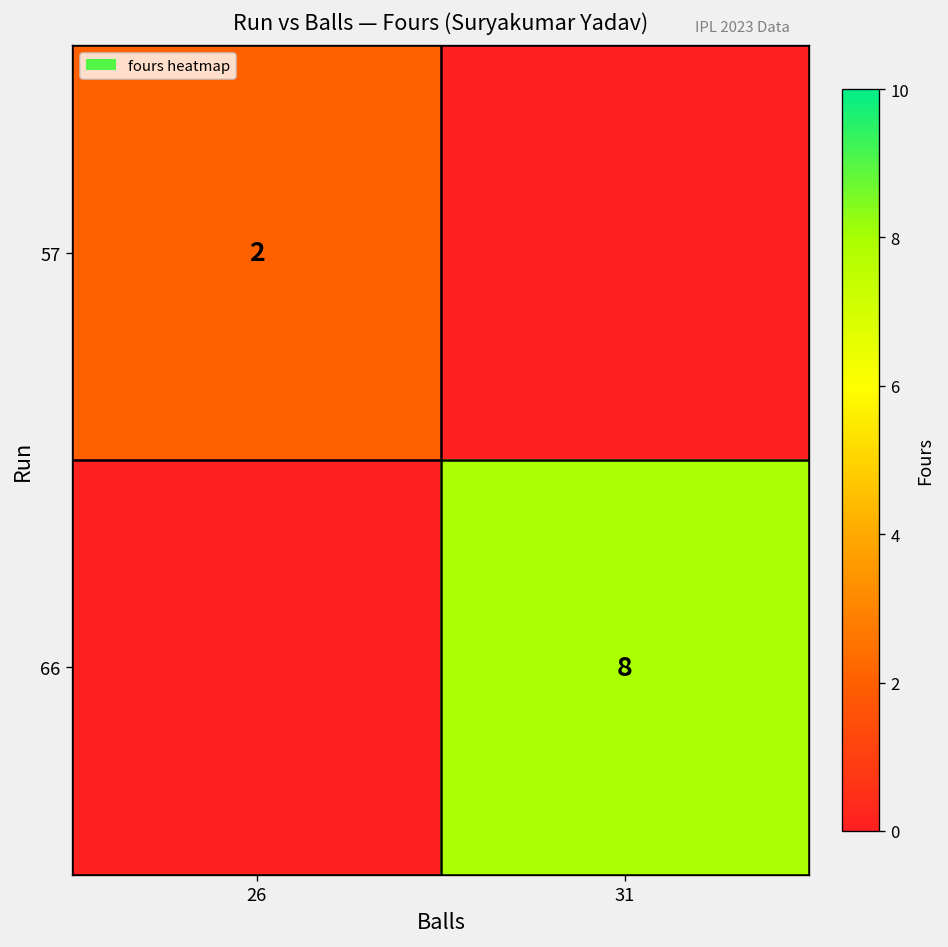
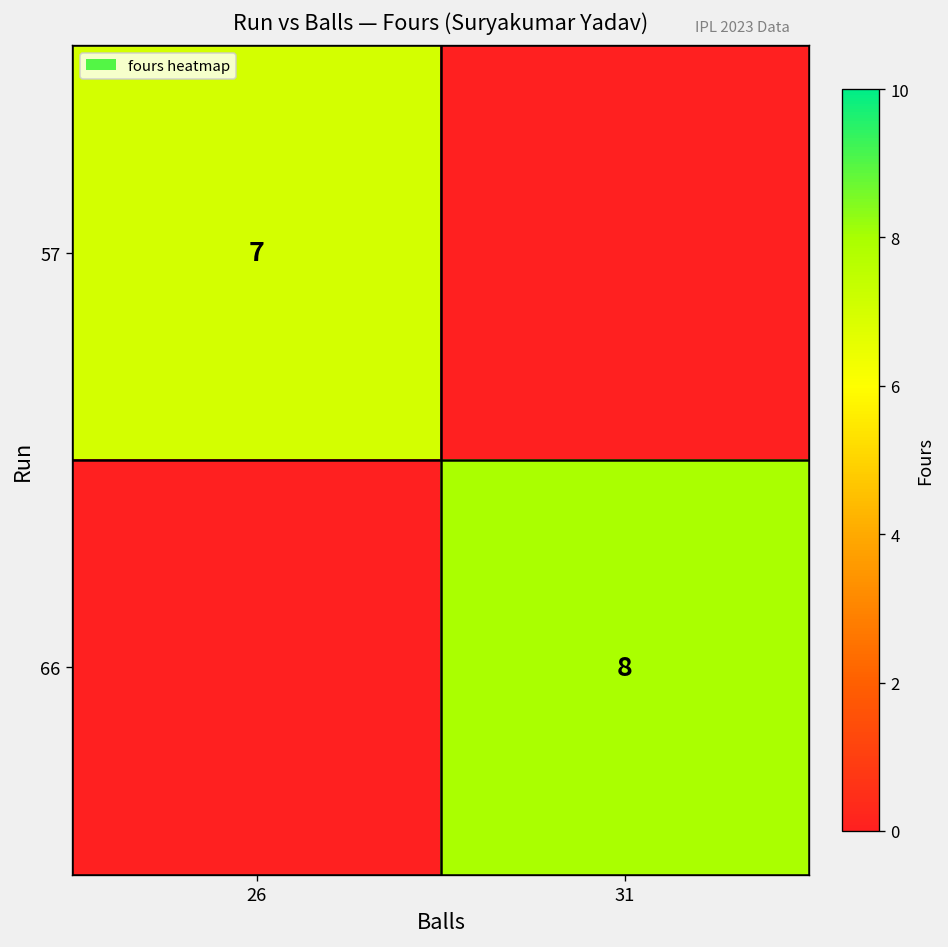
57, 26: 2 -> 7
